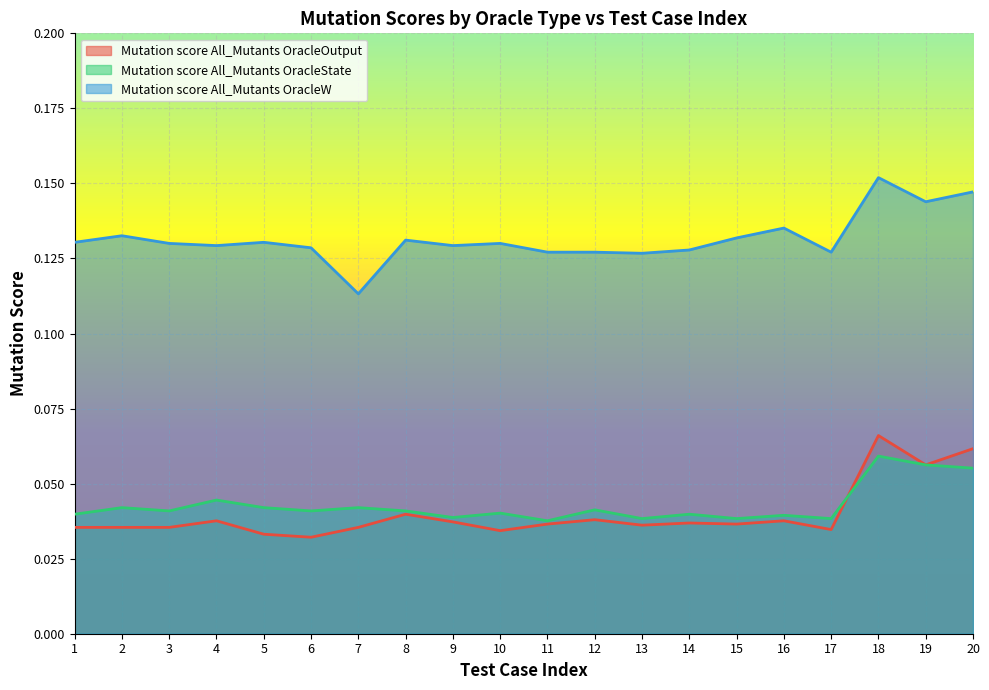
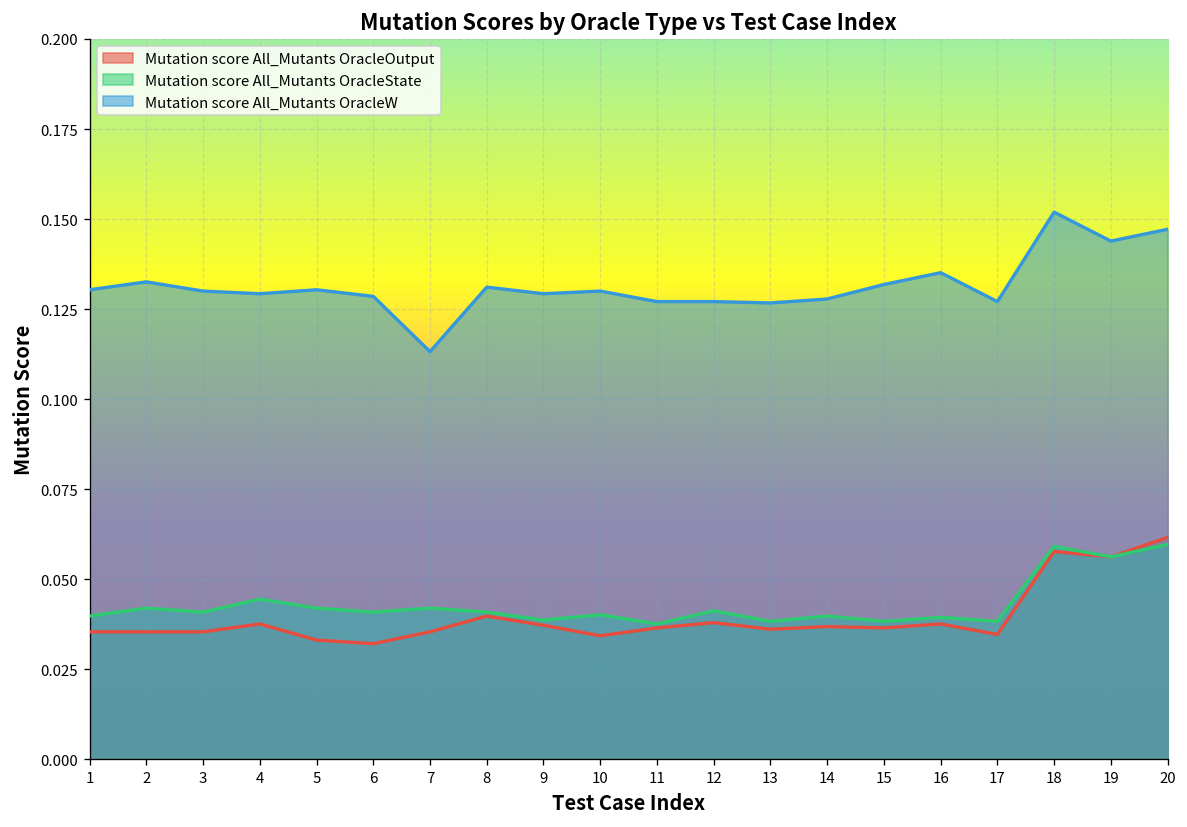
Mutation score All_Mutants OracleOutput, 18: 0.066 -> 0.058
Mutation score All_Mutants OracleState, 20: 0.055 -> 0.060
